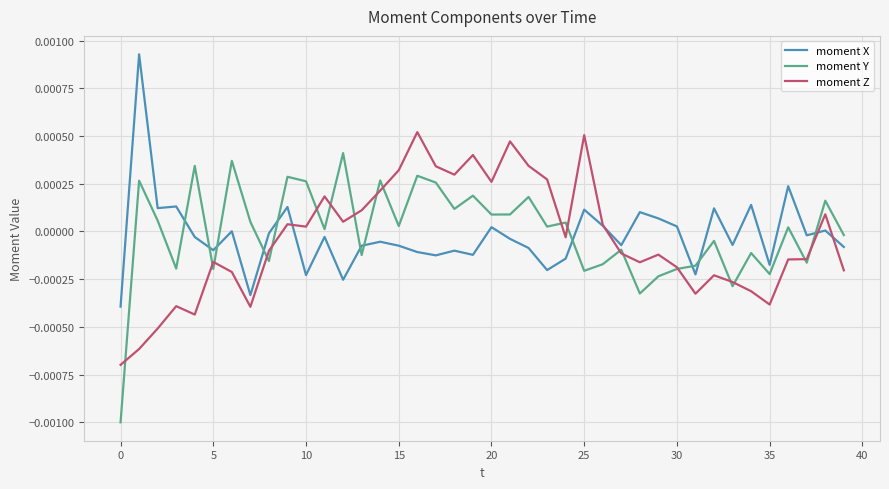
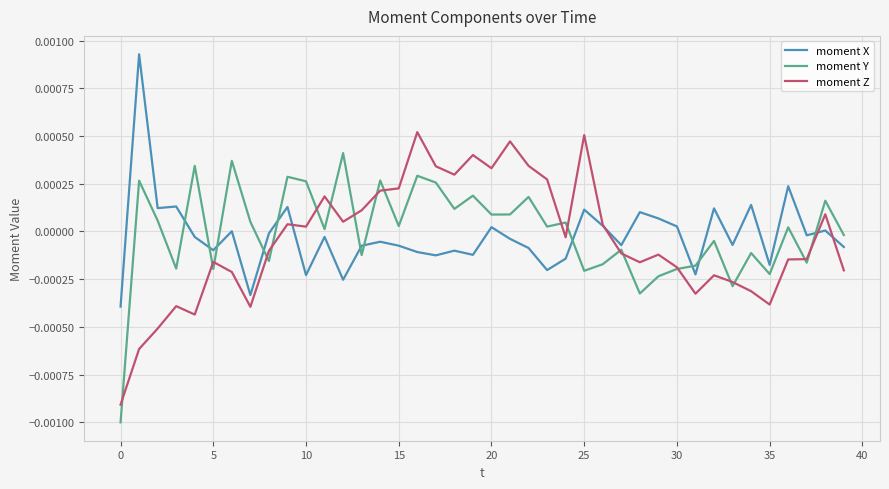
moment Z, 0: -0.00070 -> -0.00091
moment Z, 15: 0.00032 -> 0.00023
moment Z, 20: 0.00026 -> 0.00033
